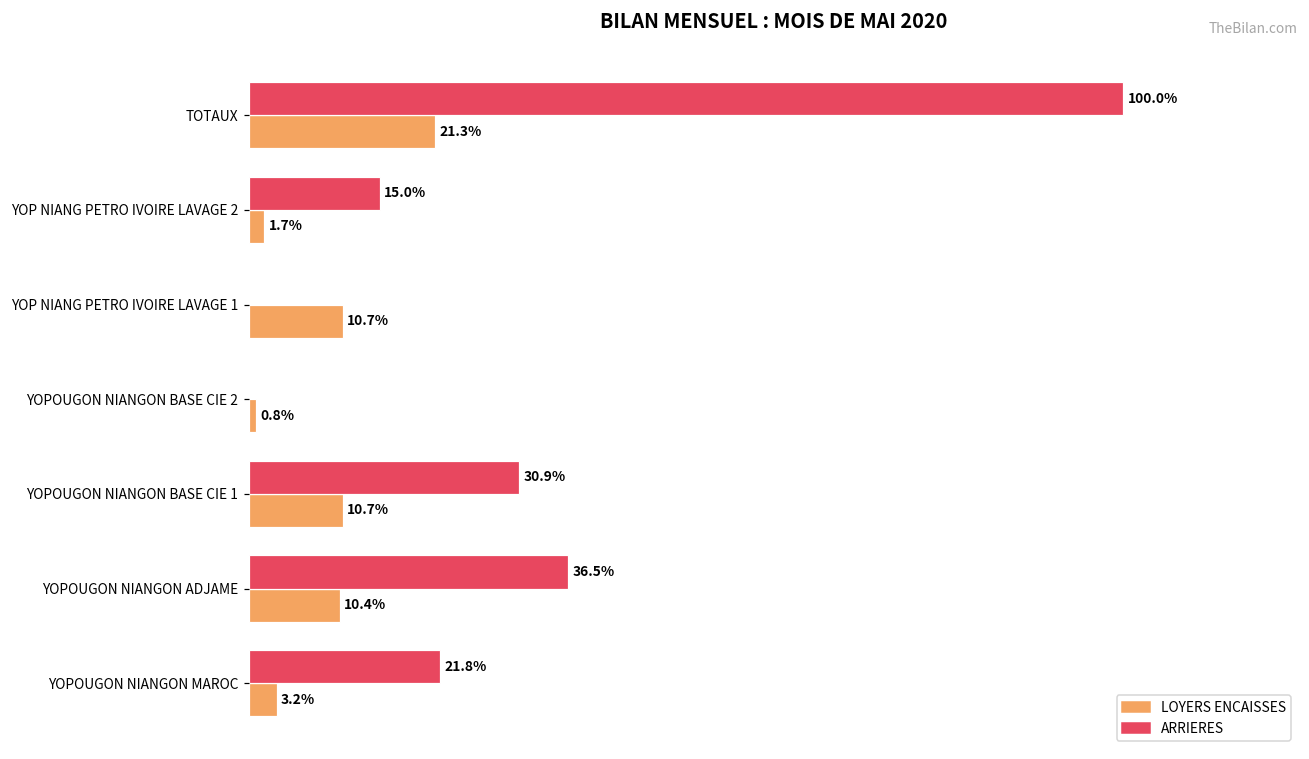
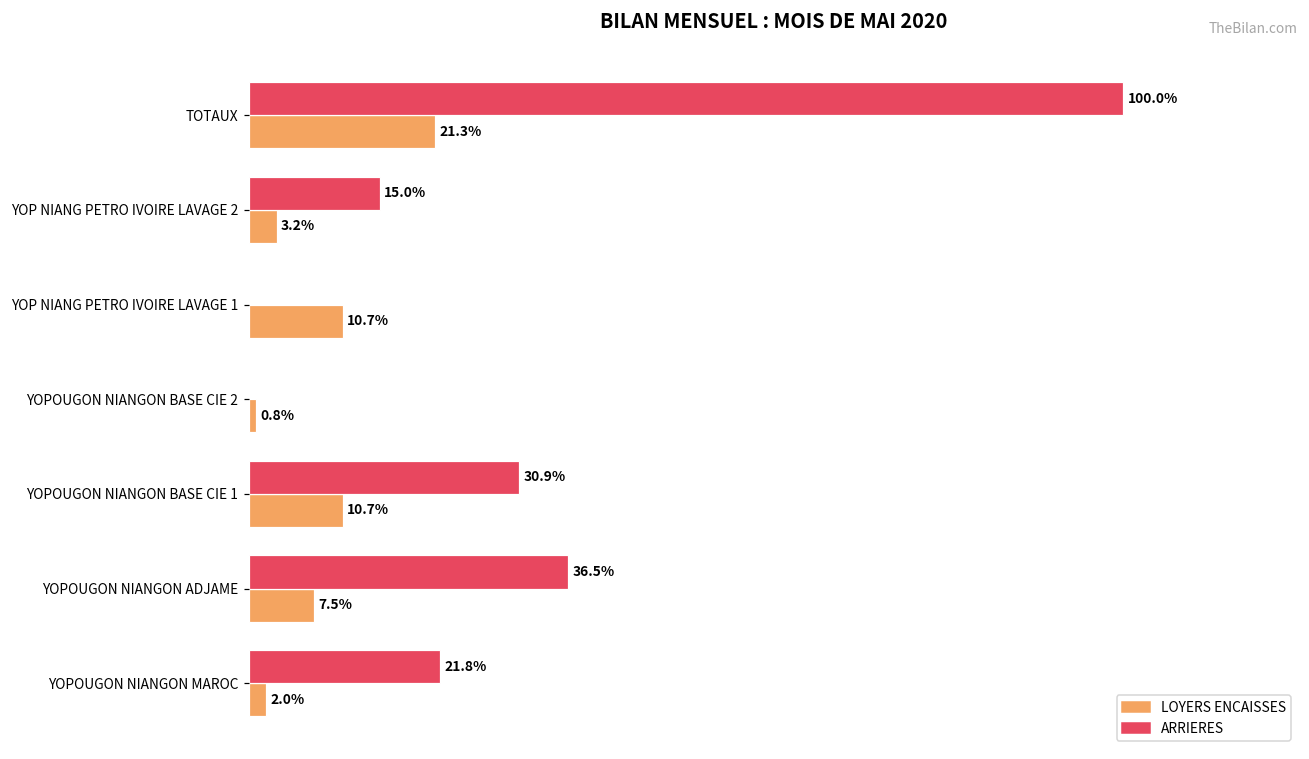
LOYERS ENCAISSES, YOP NIANG PETRO IVOIRE LAVAGE 2: 1.7% -> 3.2%
LOYERS ENCAISSES, YOPOUGON NIANGON ADJAME: 10.4% -> 7.5%
LOYERS ENCAISSES, YOPOUGON NIANGON MAROC: 3.2% -> 2.0%
